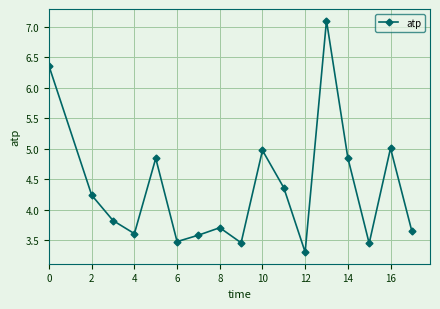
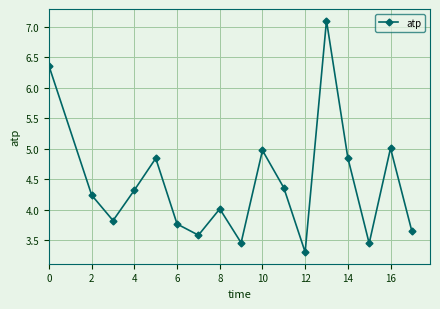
4: 3.6 -> 4.3
6: 3.5 -> 3.8
8: 3.7 -> 4.0
